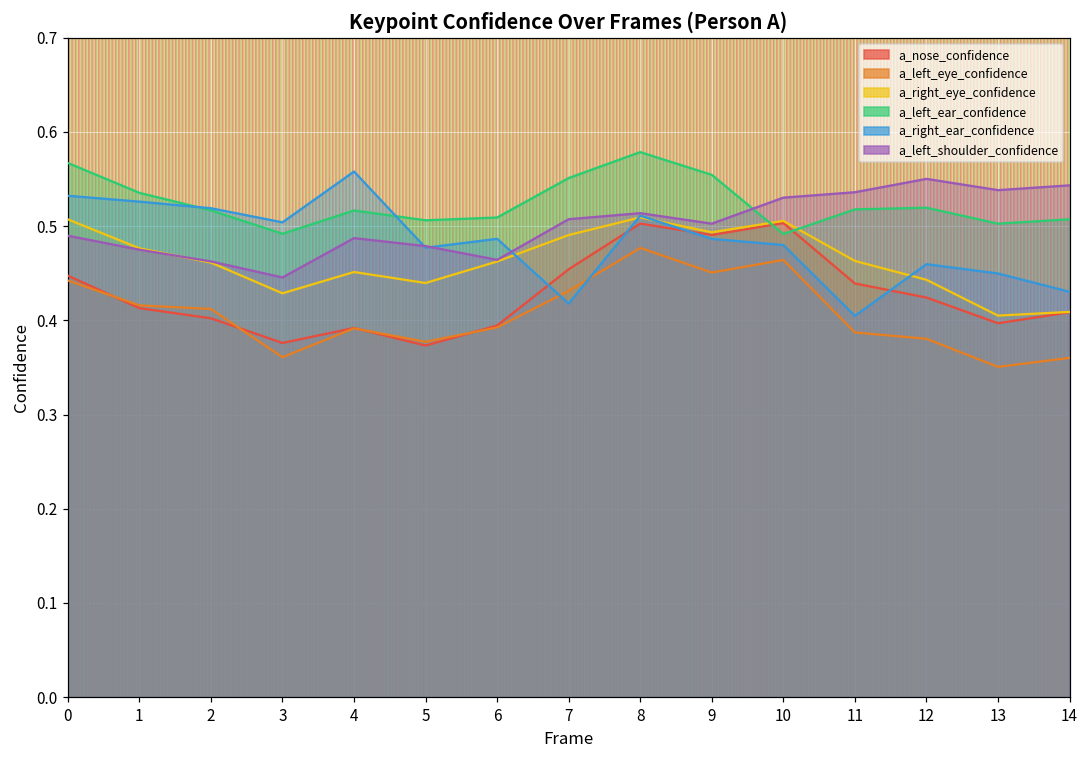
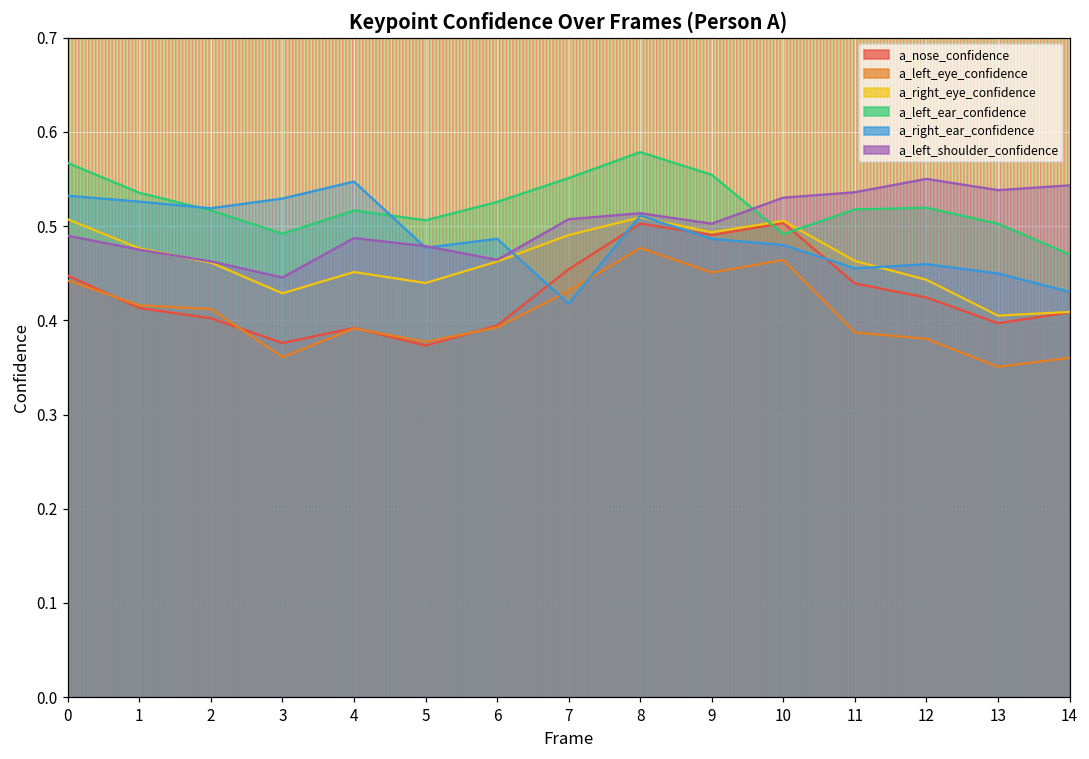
a_right_ear_confidence, 3: 0.50 -> 0.53
a_right_ear_confidence, 4: 0.56 -> 0.55
a_left_ear_confidence, 6: 0.51 -> 0.53
a_right_ear_confidence, 11: 0.40 -> 0.46
a_left_ear_confidence, 14: 0.51 -> 0.47
